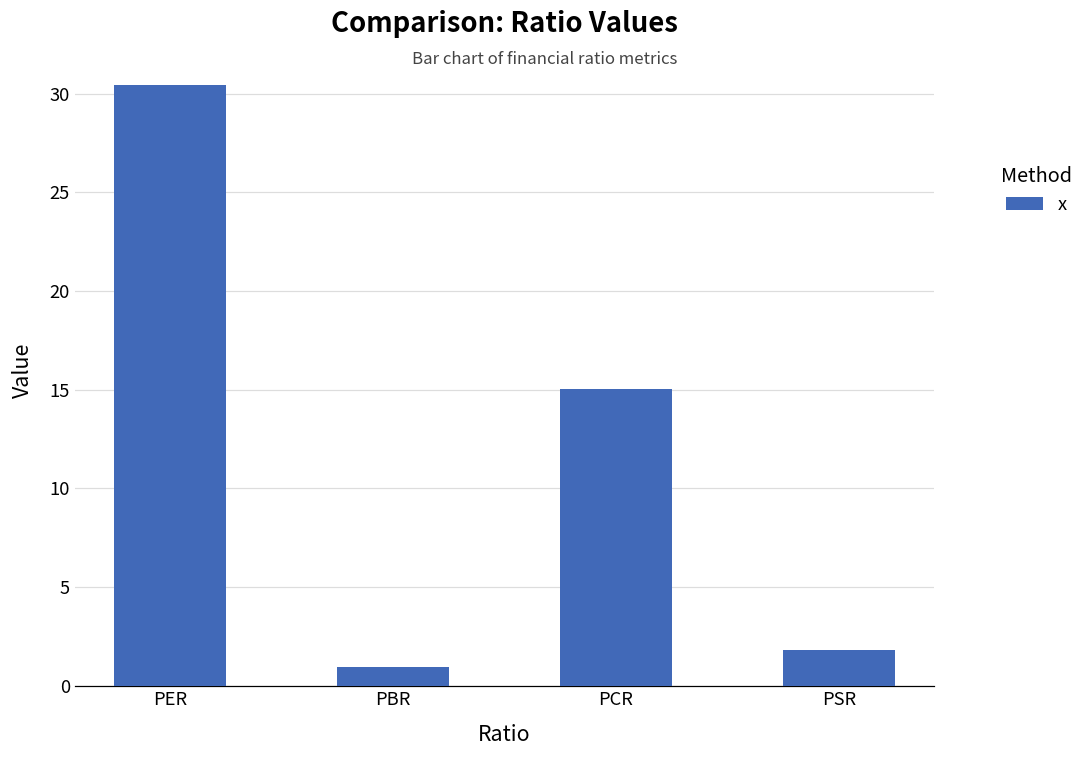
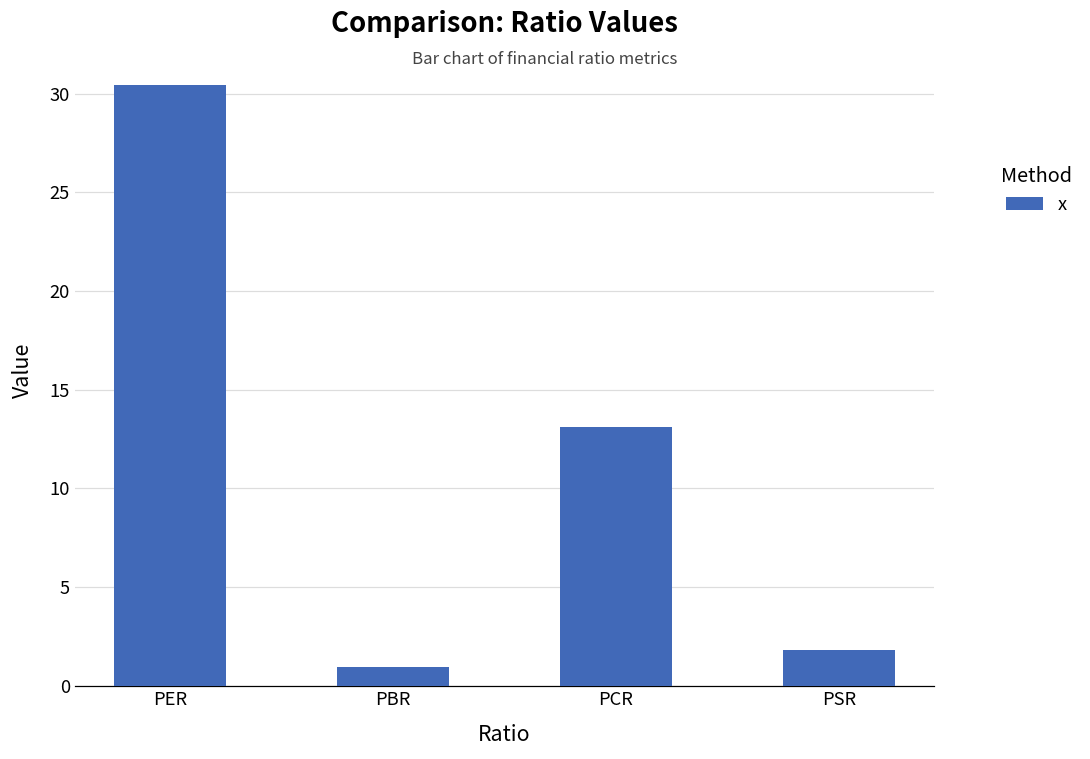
PCR: 15.1 -> 13.1
